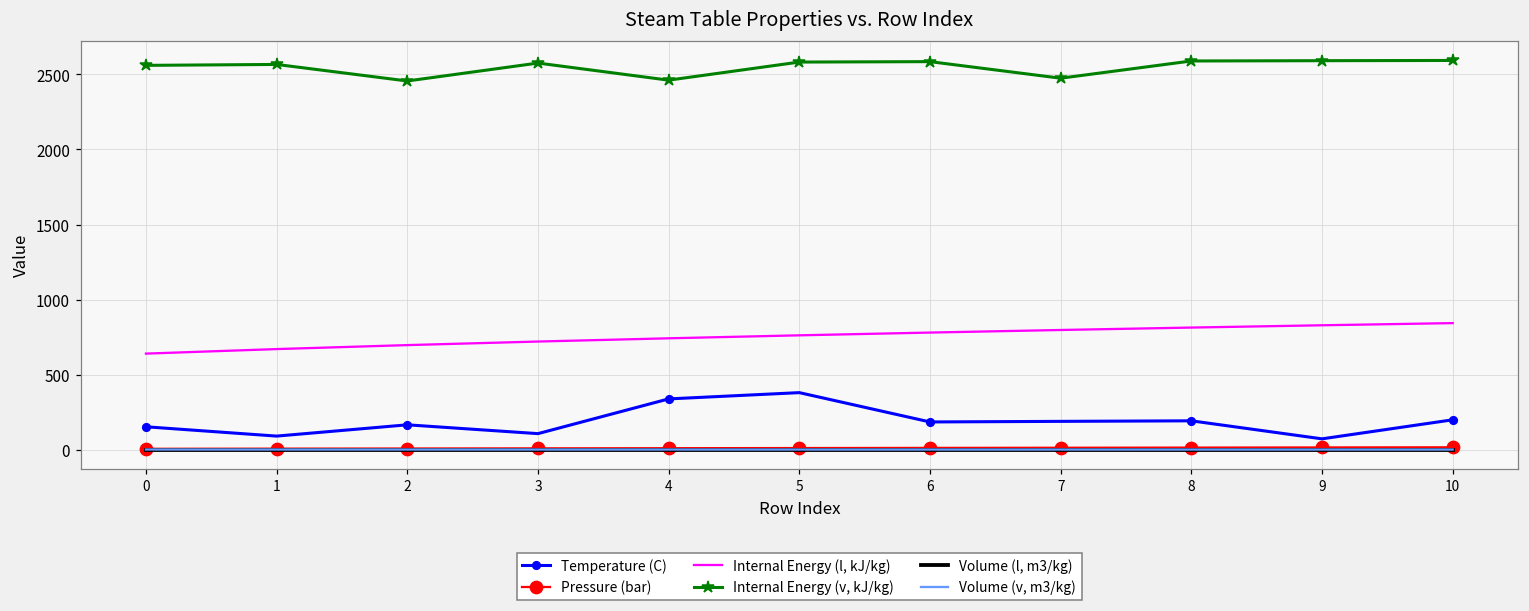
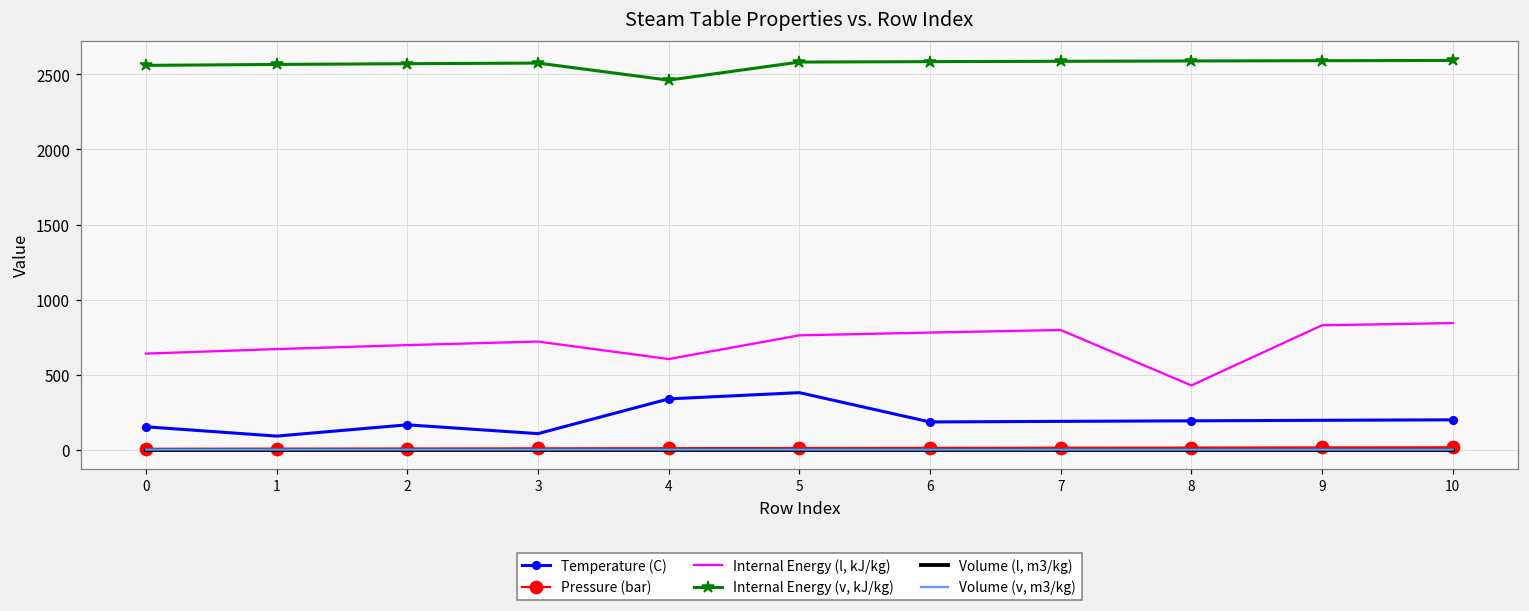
Internal Energy (v, kJ/kg), 2: 2460 -> 2570
Internal Energy (l, kJ/kg), 4: 740 -> 600
Internal Energy (v, kJ/kg), 7: 2480 -> 2590
Internal Energy (l, kJ/kg), 8: 810 -> 430
Temperature (C), 9: 70 -> 200
